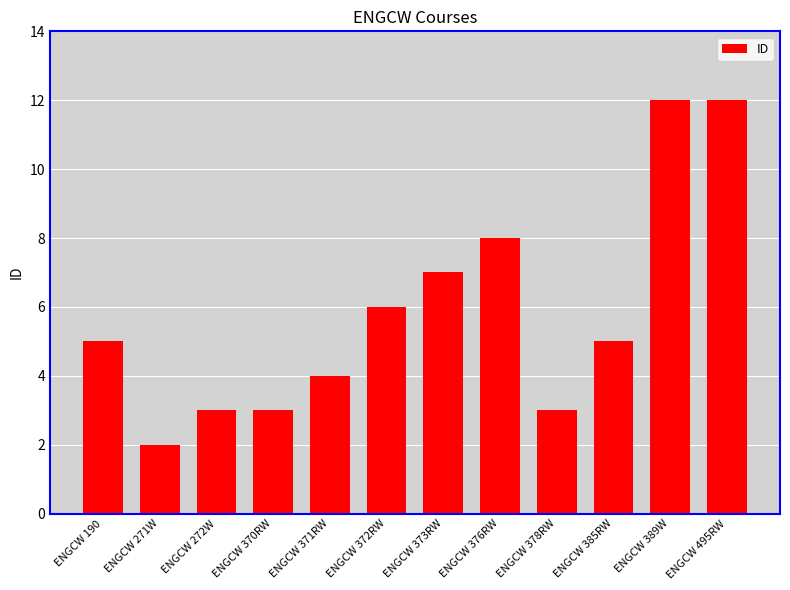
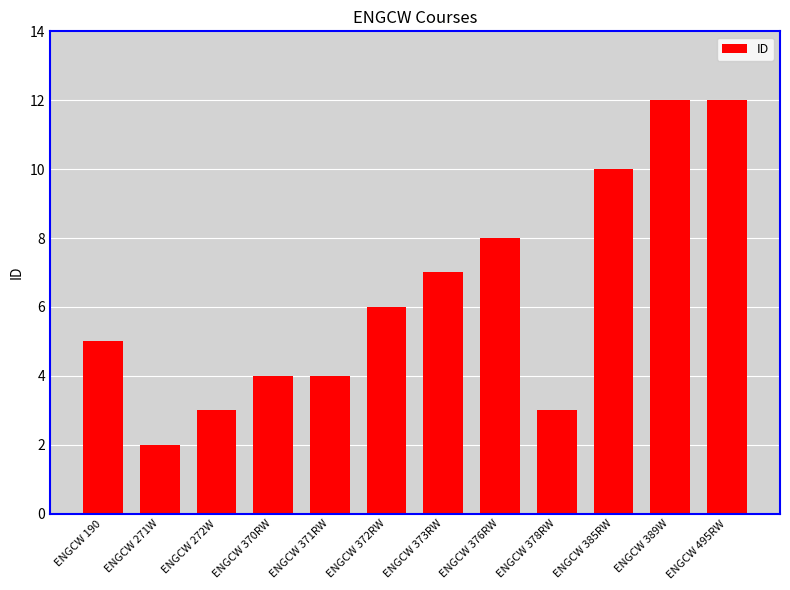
ENGCW 370RW: 3 -> 4
ENGCW 385RW: 5 -> 10
